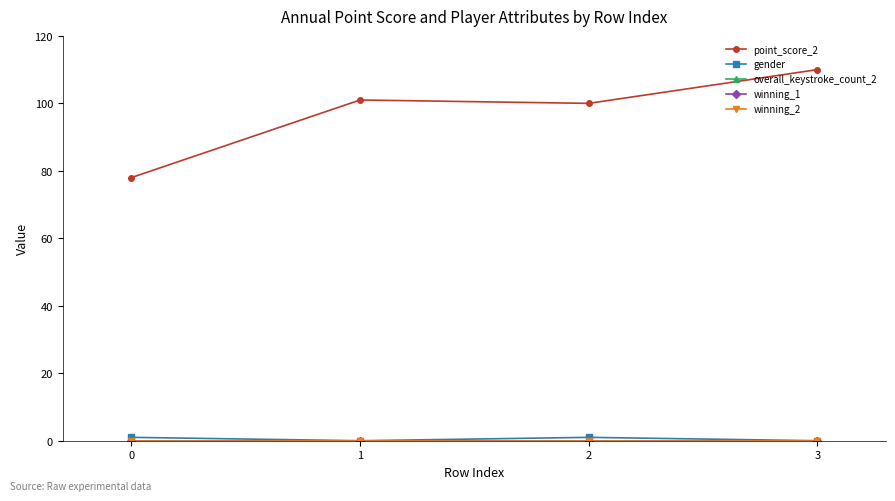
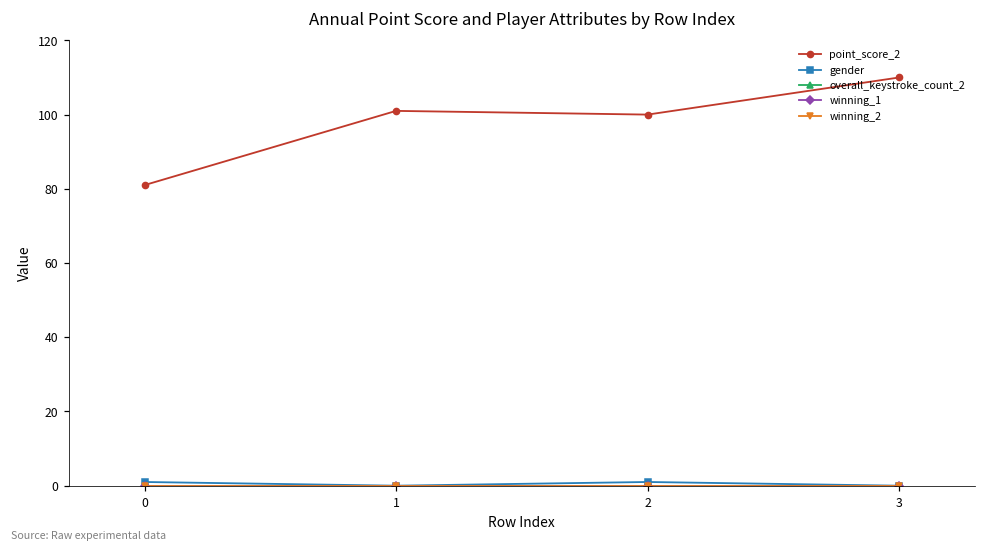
point_score_2, 0: 78 -> 81
